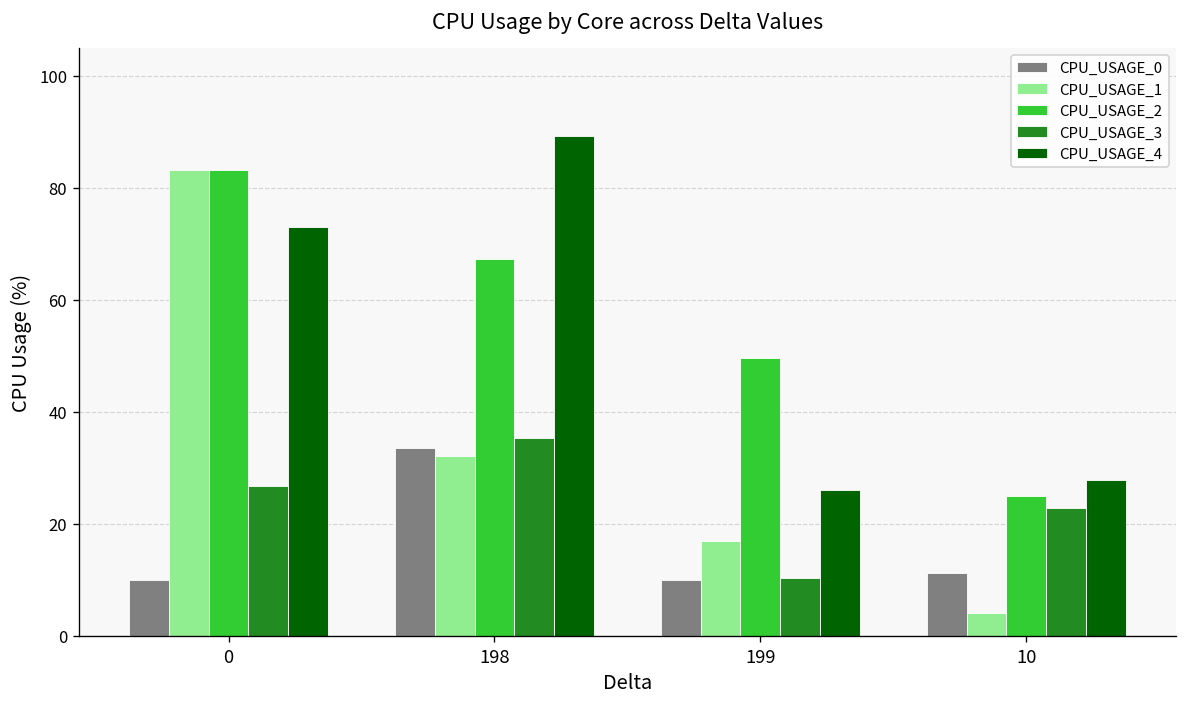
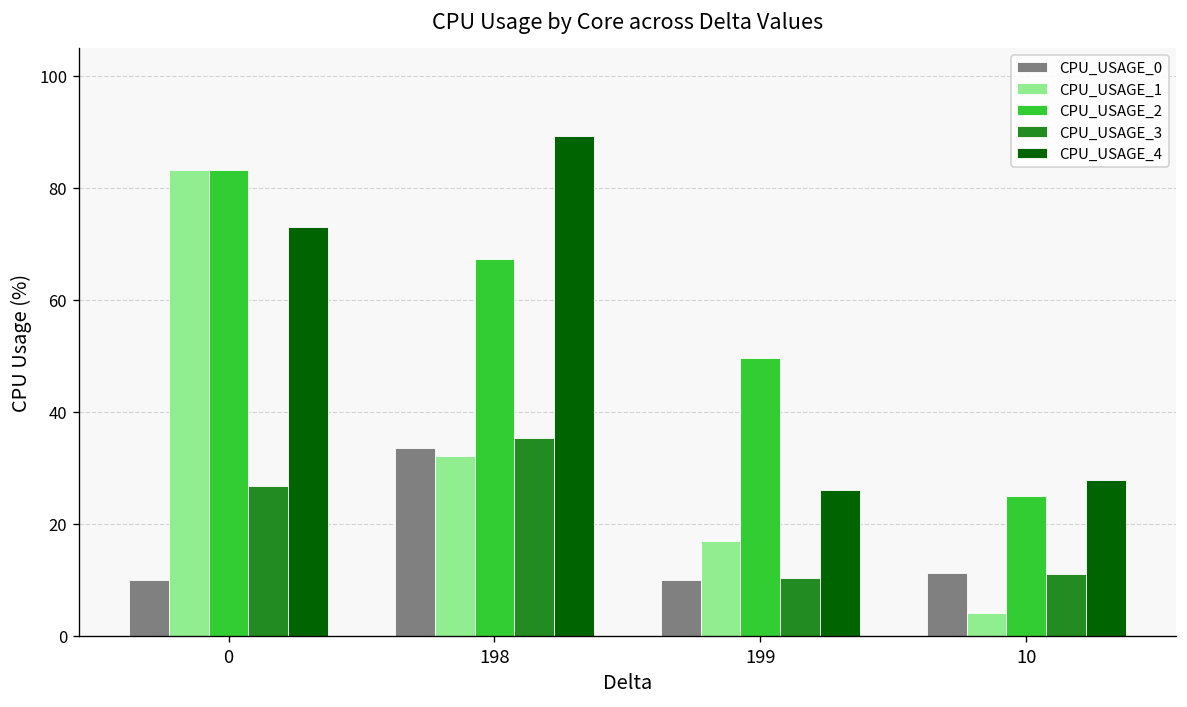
CPU_USAGE_3, 10: 23 -> 11
